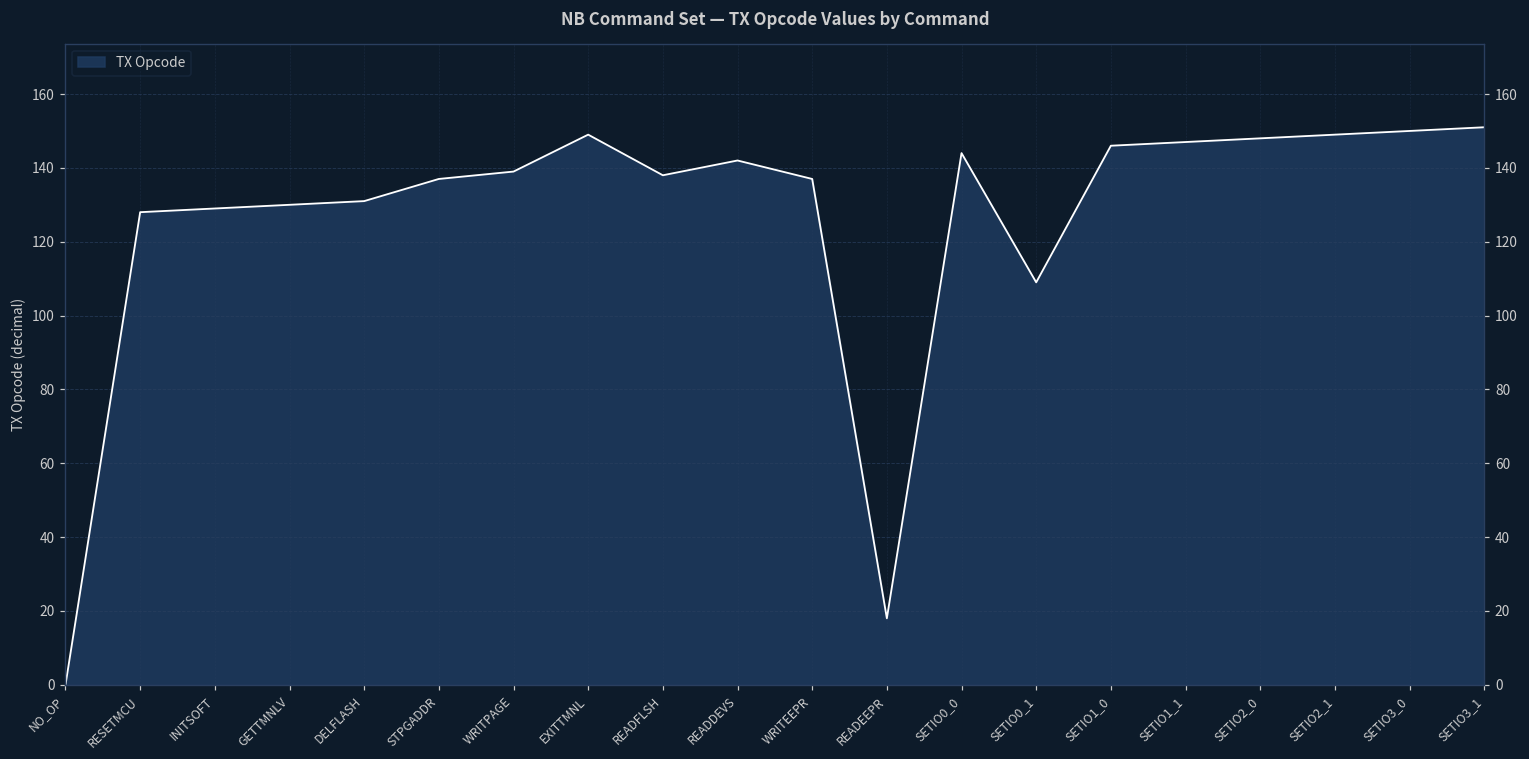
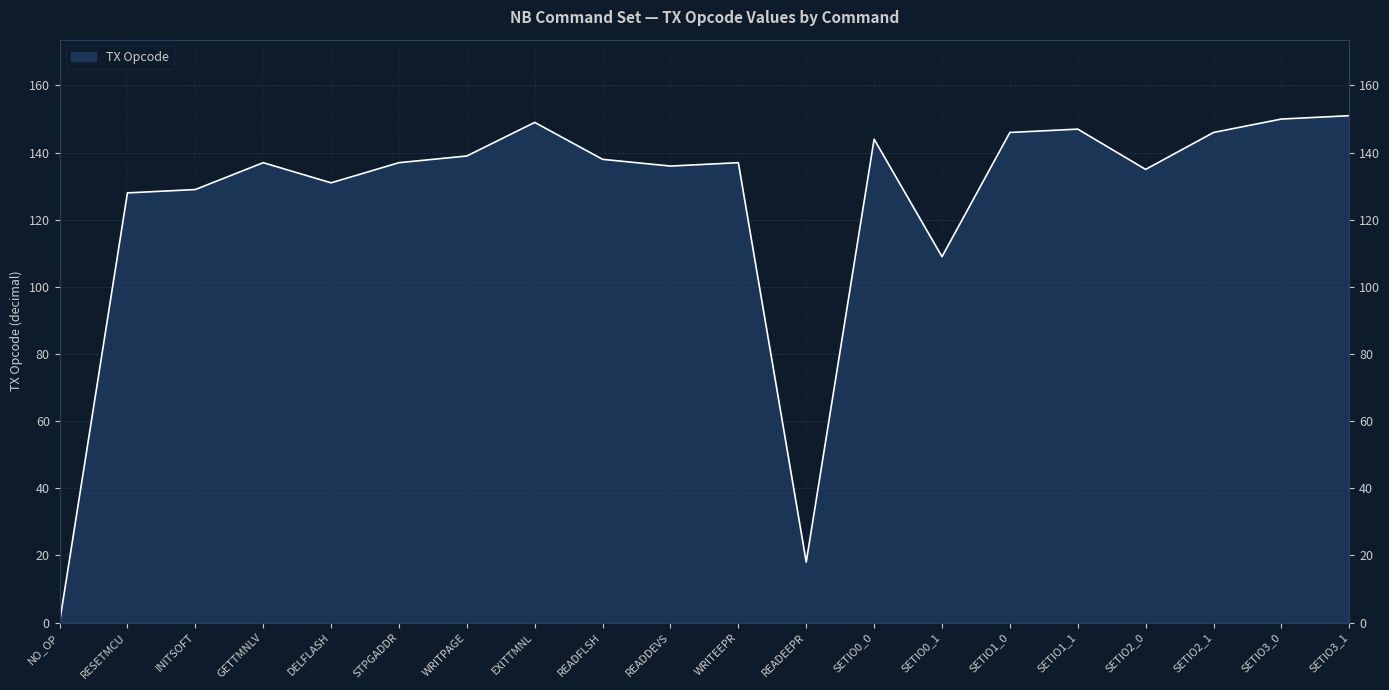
GETTMNLV: 130 -> 137
READDEVS: 142 -> 136
SETIO2_0: 148 -> 135
SETIO2_1: 149 -> 146
